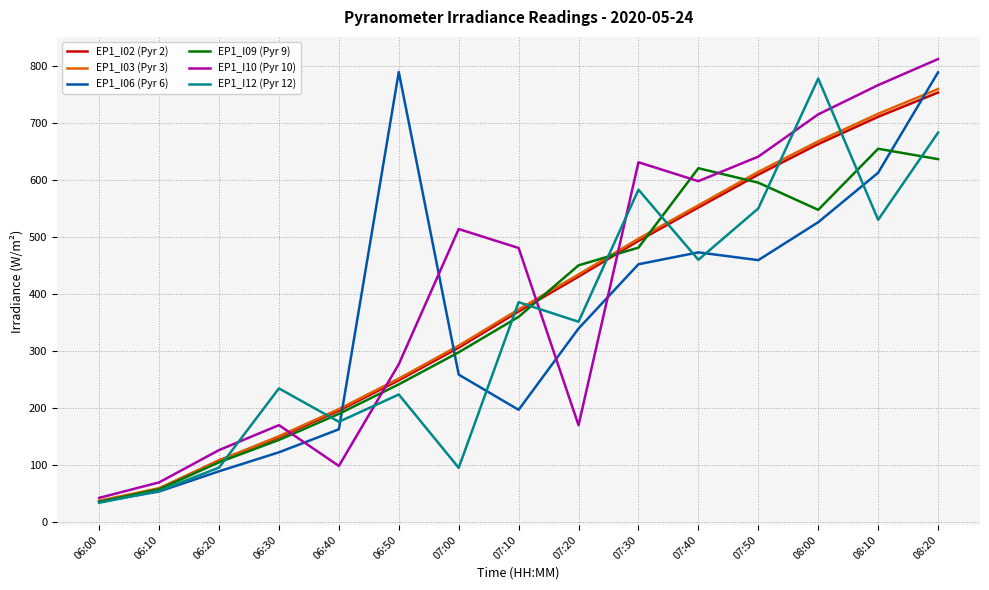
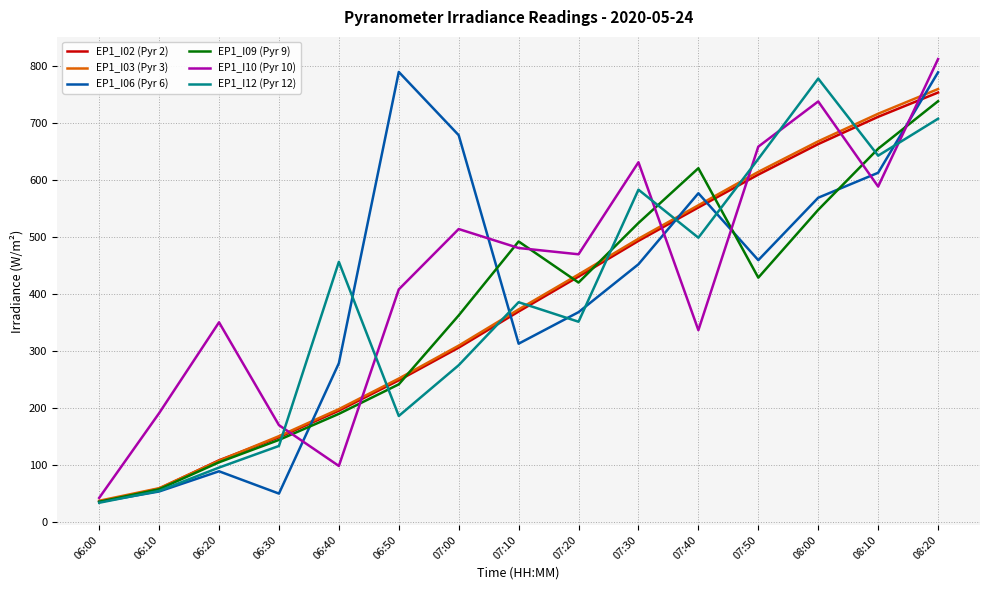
EP1_I10 (Pyr 10), 06:10: 70 -> 190
EP1_I10 (Pyr 10), 06:20: 130 -> 350
EP1_I06 (Pyr 6), 06:30: 120 -> 50
EP1_I12 (Pyr 12), 06:30: 230 -> 130
EP1_I06 (Pyr 6), 06:40: 160 -> 280
EP1_I12 (Pyr 12), 06:40: 180 -> 460
EP1_I10 (Pyr 10), 06:50: 280 -> 410
EP1_I12 (Pyr 12), 06:50: 220 -> 190
EP1_I06 (Pyr 6), 07:00: 260 -> 680
EP1_I09 (Pyr 9), 07:00: 300 -> 360
EP1_I12 (Pyr 12), 07:00: 90 -> 270
EP1_I06 (Pyr 6), 07:10: 200 -> 310
EP1_I09 (Pyr 9), 07:10: 360 -> 490
EP1_I06 (Pyr 6), 07:20: 340 -> 370
EP1_I09 (Pyr 9), 07:20: 450 -> 420
EP1_I10 (Pyr 10), 07:20: 170 -> 470
EP1_I09 (Pyr 9), 07:30: 480 -> 520
EP1_I06 (Pyr 6), 07:40: 470 -> 580
EP1_I10 (Pyr 10), 07:40: 600 -> 340
EP1_I12 (Pyr 12), 07:40: 460 -> 500
EP1_I09 (Pyr 9), 07:50: 590 -> 430
EP1_I10 (Pyr 10), 07:50: 640 -> 660
EP1_I12 (Pyr 12), 07:50: 550 -> 640
EP1_I06 (Pyr 6), 08:00: 530 -> 570
EP1_I10 (Pyr 10), 08:00: 710 -> 740
EP1_I10 (Pyr 10), 08:10: 770 -> 590
EP1_I12 (Pyr 12), 08:10: 530 -> 640
EP1_I09 (Pyr 9), 08:20: 640 -> 740
EP1_I12 (Pyr 12), 08:20: 680 -> 710
